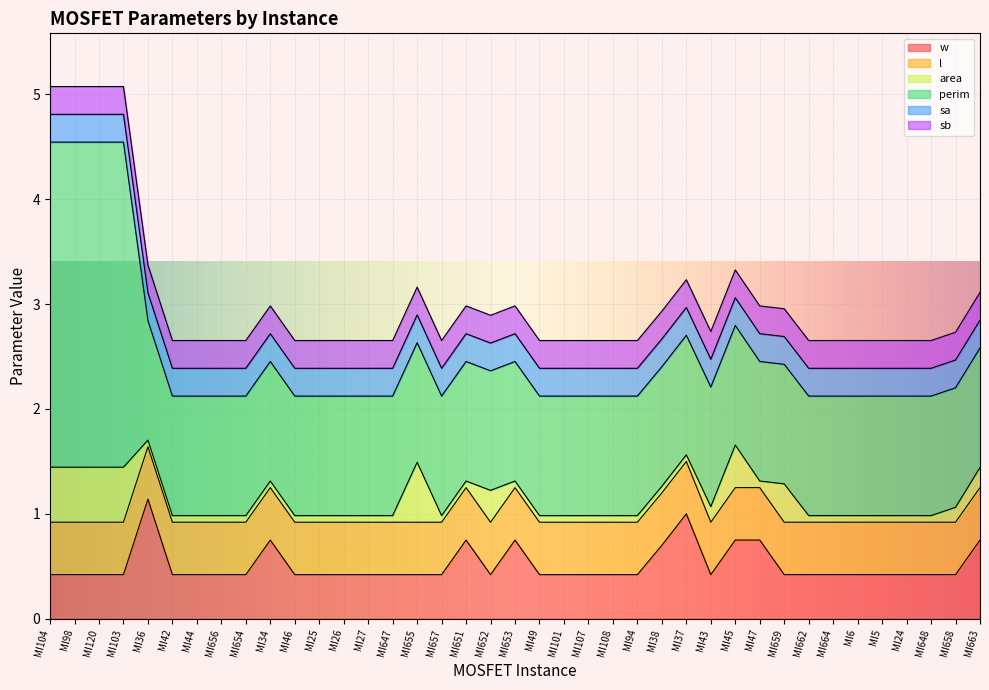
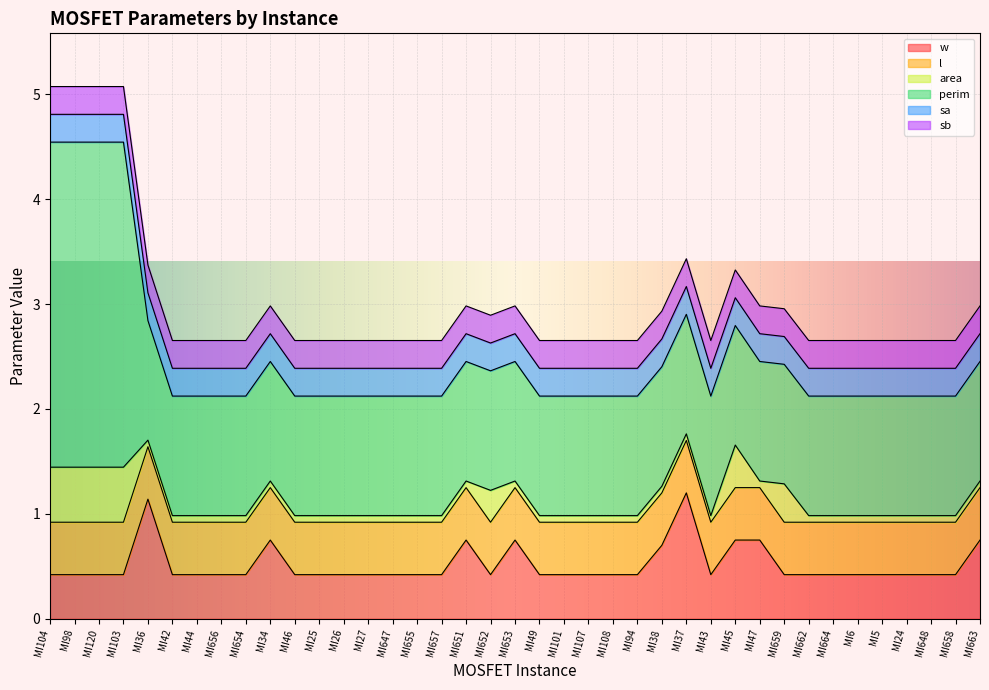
area, MI655: 0.57 -> 0.06
w, MI37: 1.0 -> 1.2
area, MI43: 0.15 -> 0.06
area, MI658: 0.14 -> 0.06
area, MI663: 0.19 -> 0.06
